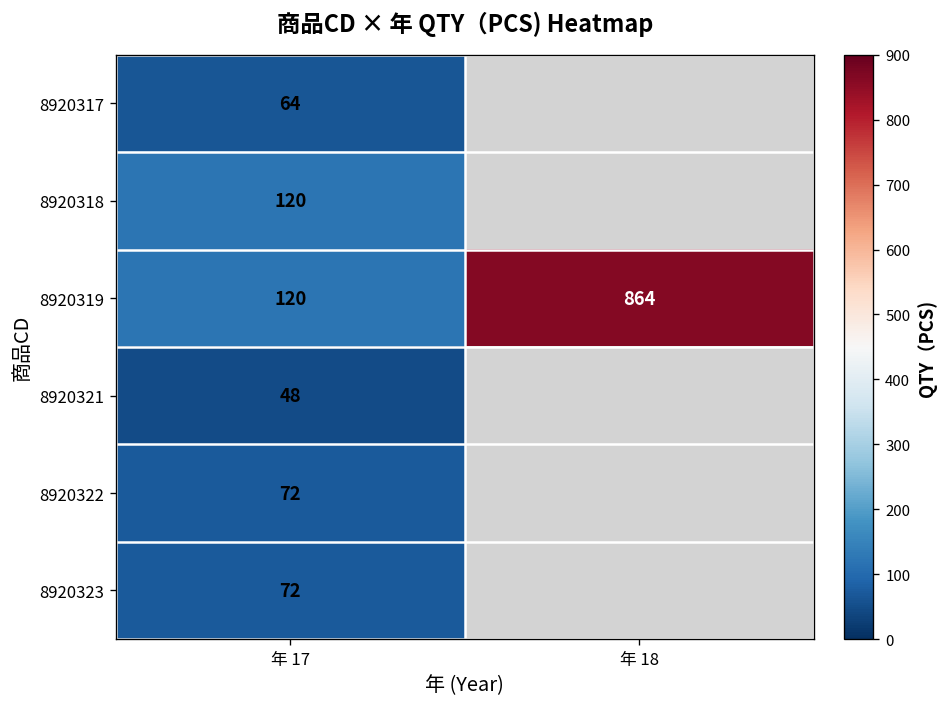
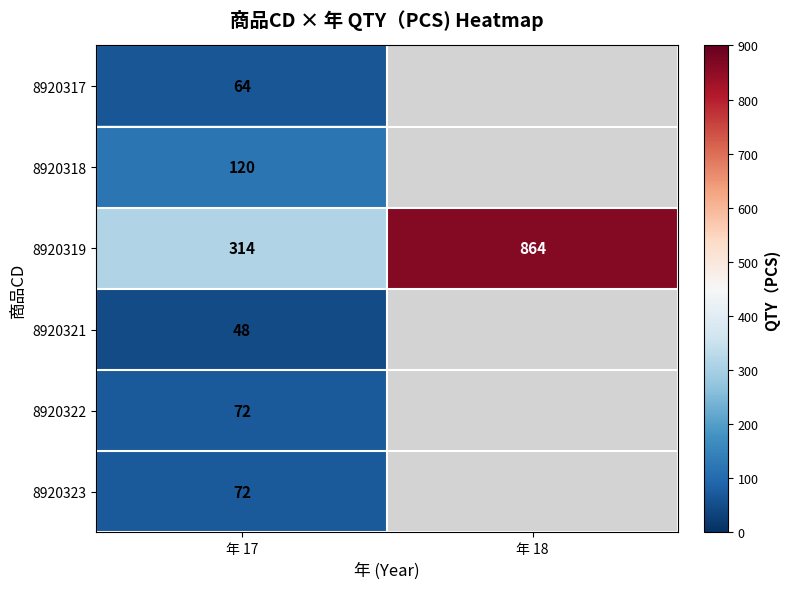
8920319, 年 17: 120 -> 314
